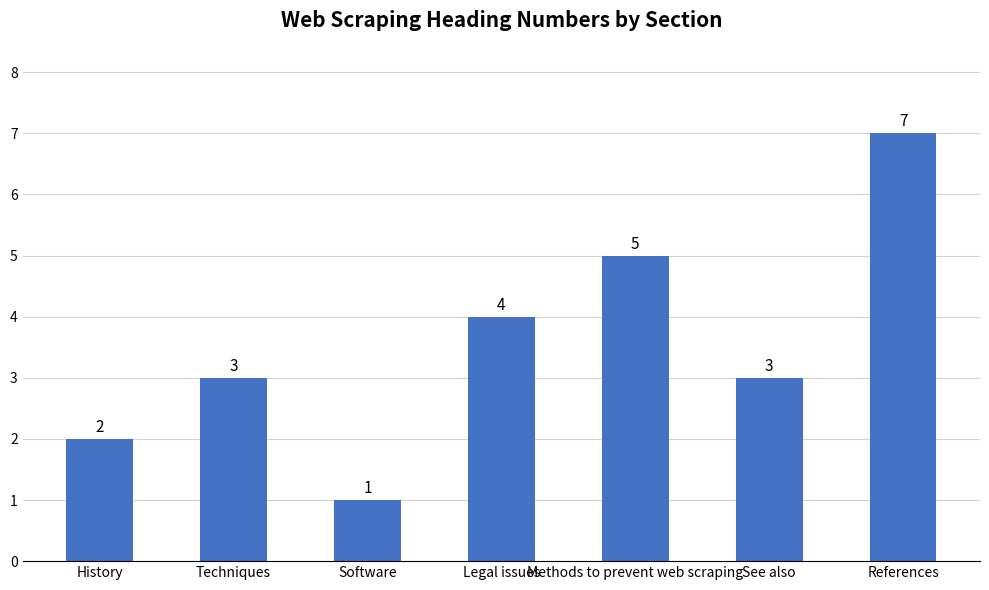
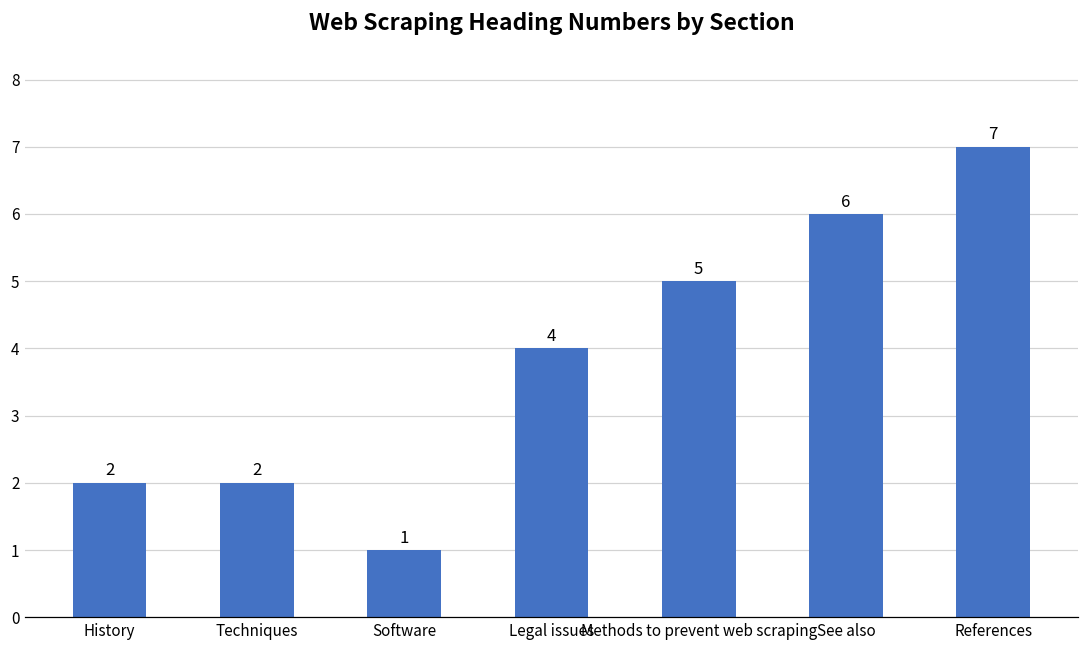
Techniques: 3 -> 2
See also: 3 -> 6
